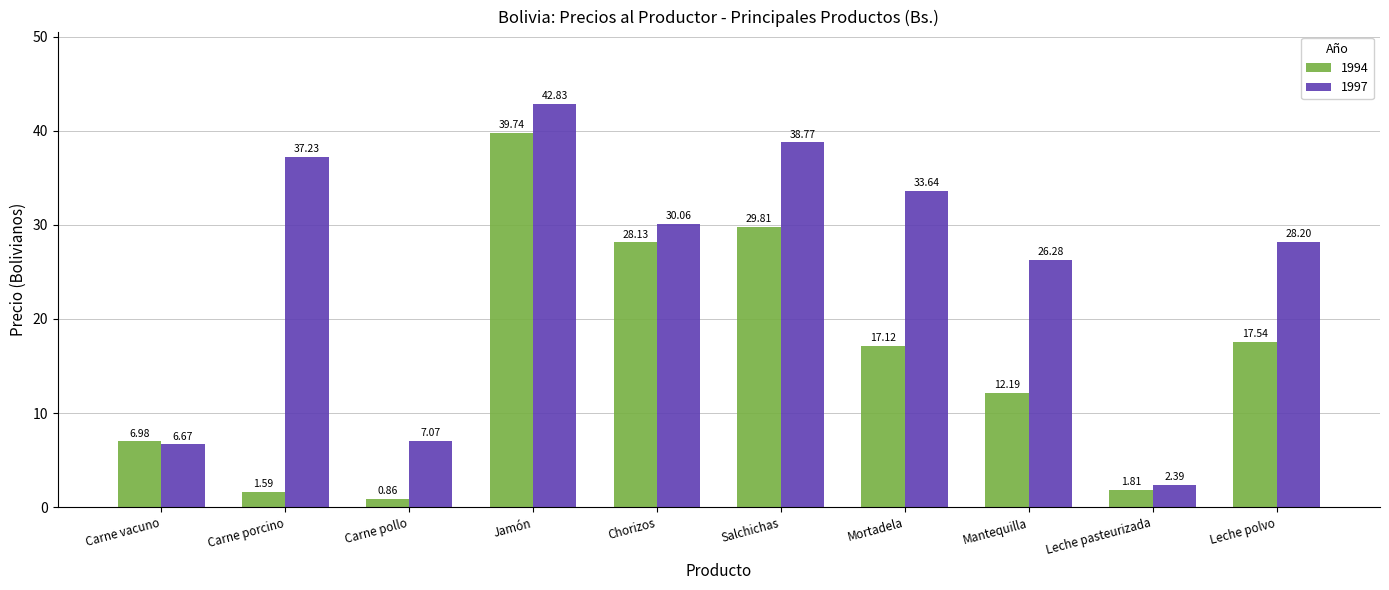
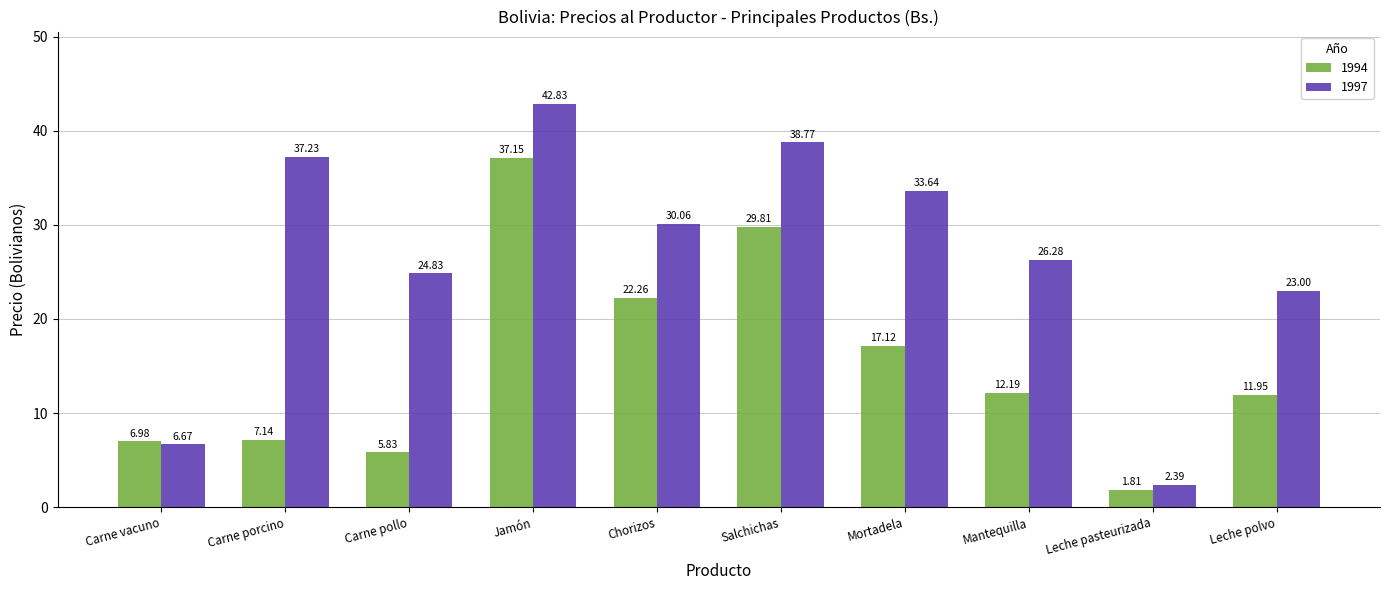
1994, Carne porcino: 1.59 -> 7.14
1994, Carne pollo: 0.86 -> 5.83
1997, Carne pollo: 7.07 -> 24.83
1994, Jamón: 39.74 -> 37.15
1994, Chorizos: 28.13 -> 22.26
1994, Leche polvo: 17.54 -> 11.95
1997, Leche polvo: 28.20 -> 23.00
